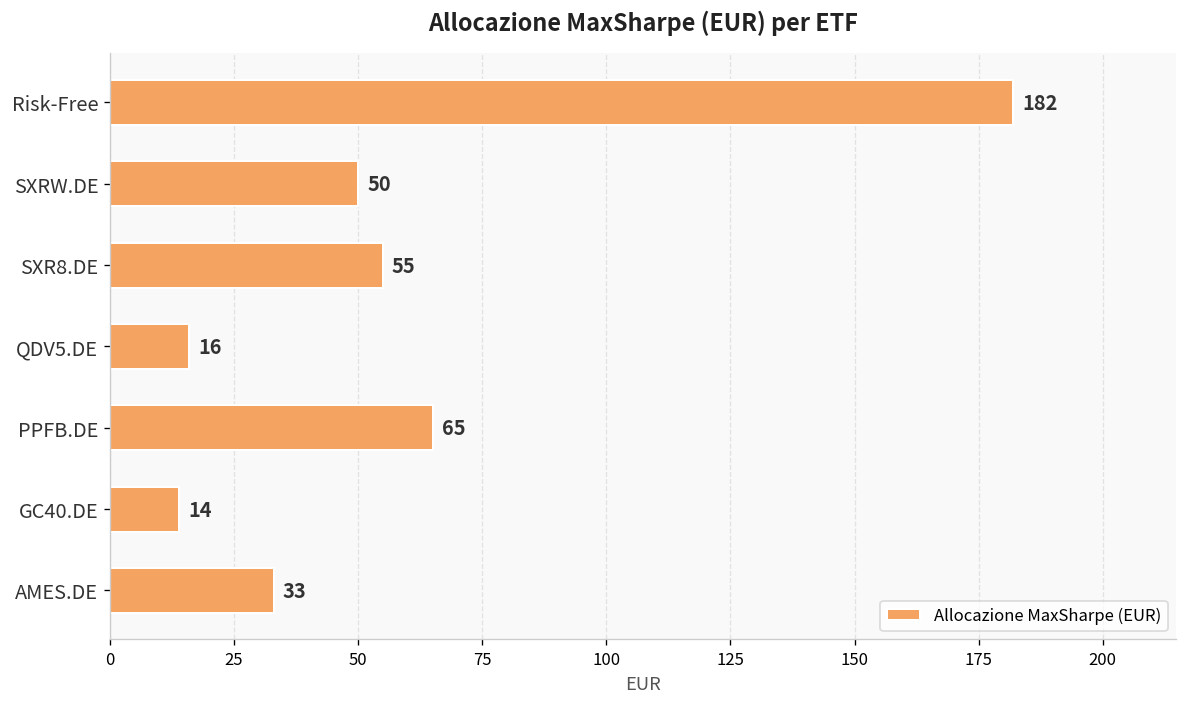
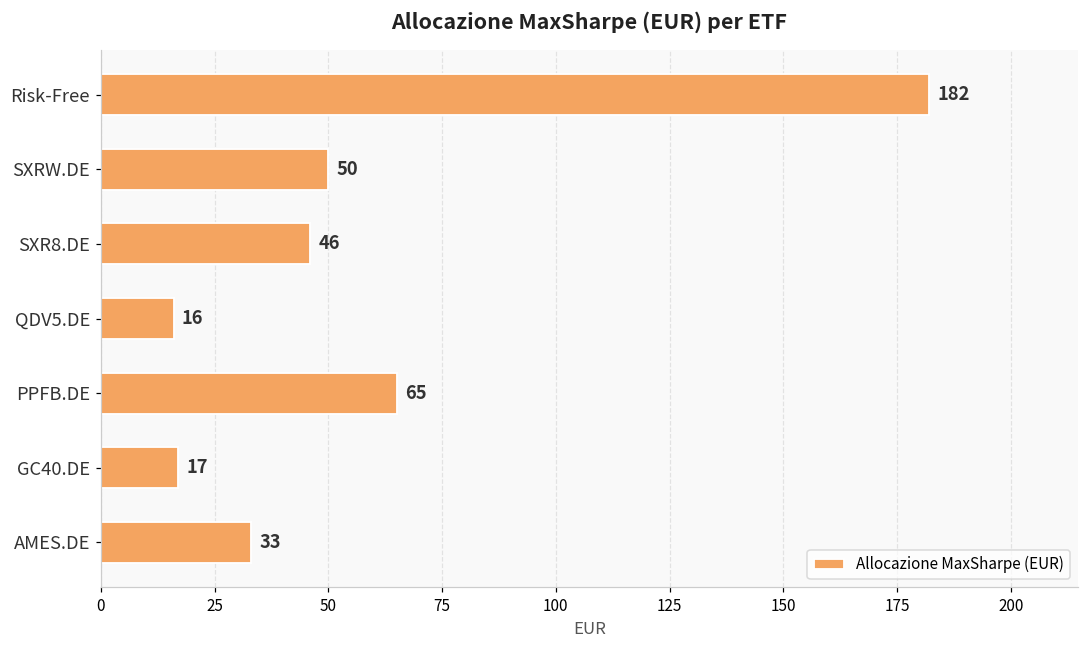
SXR8.DE: 55 -> 46
GC40.DE: 14 -> 17
